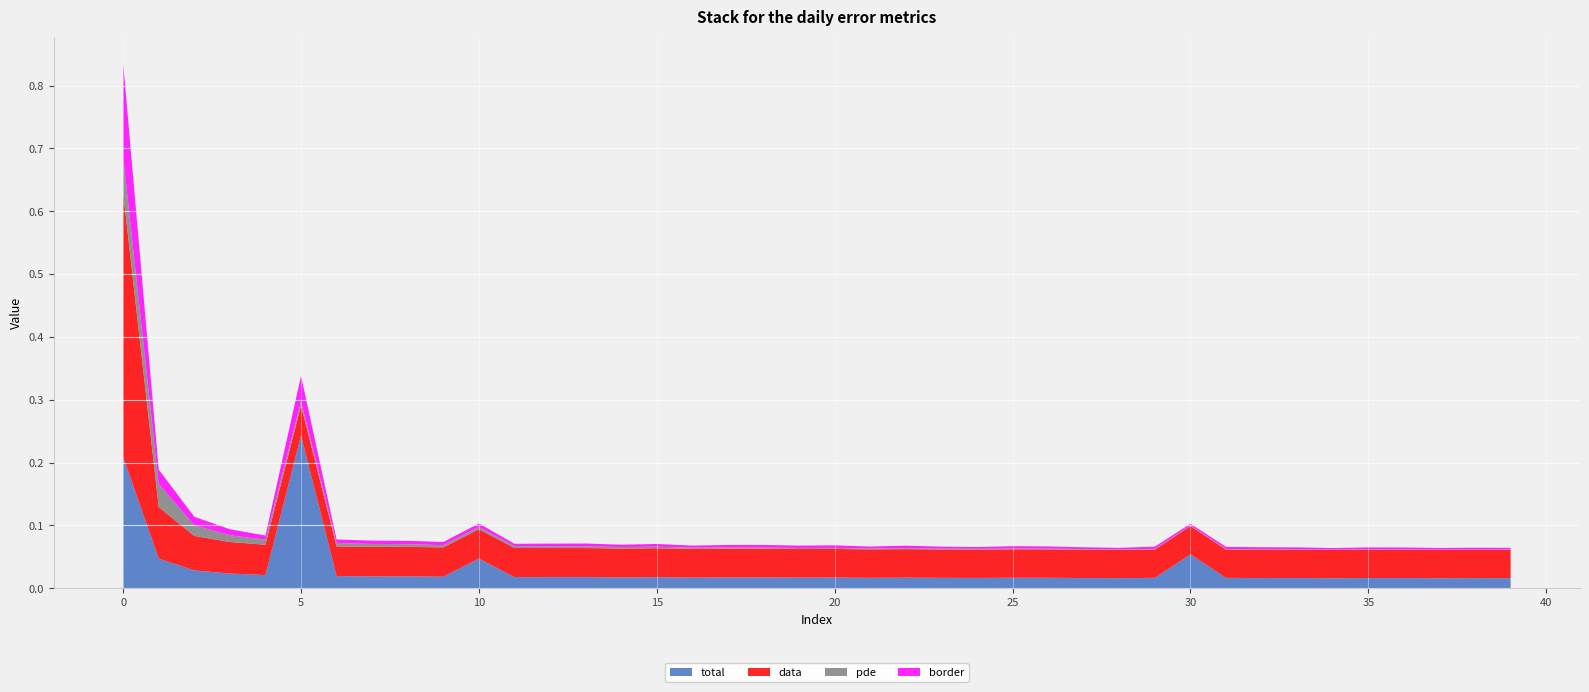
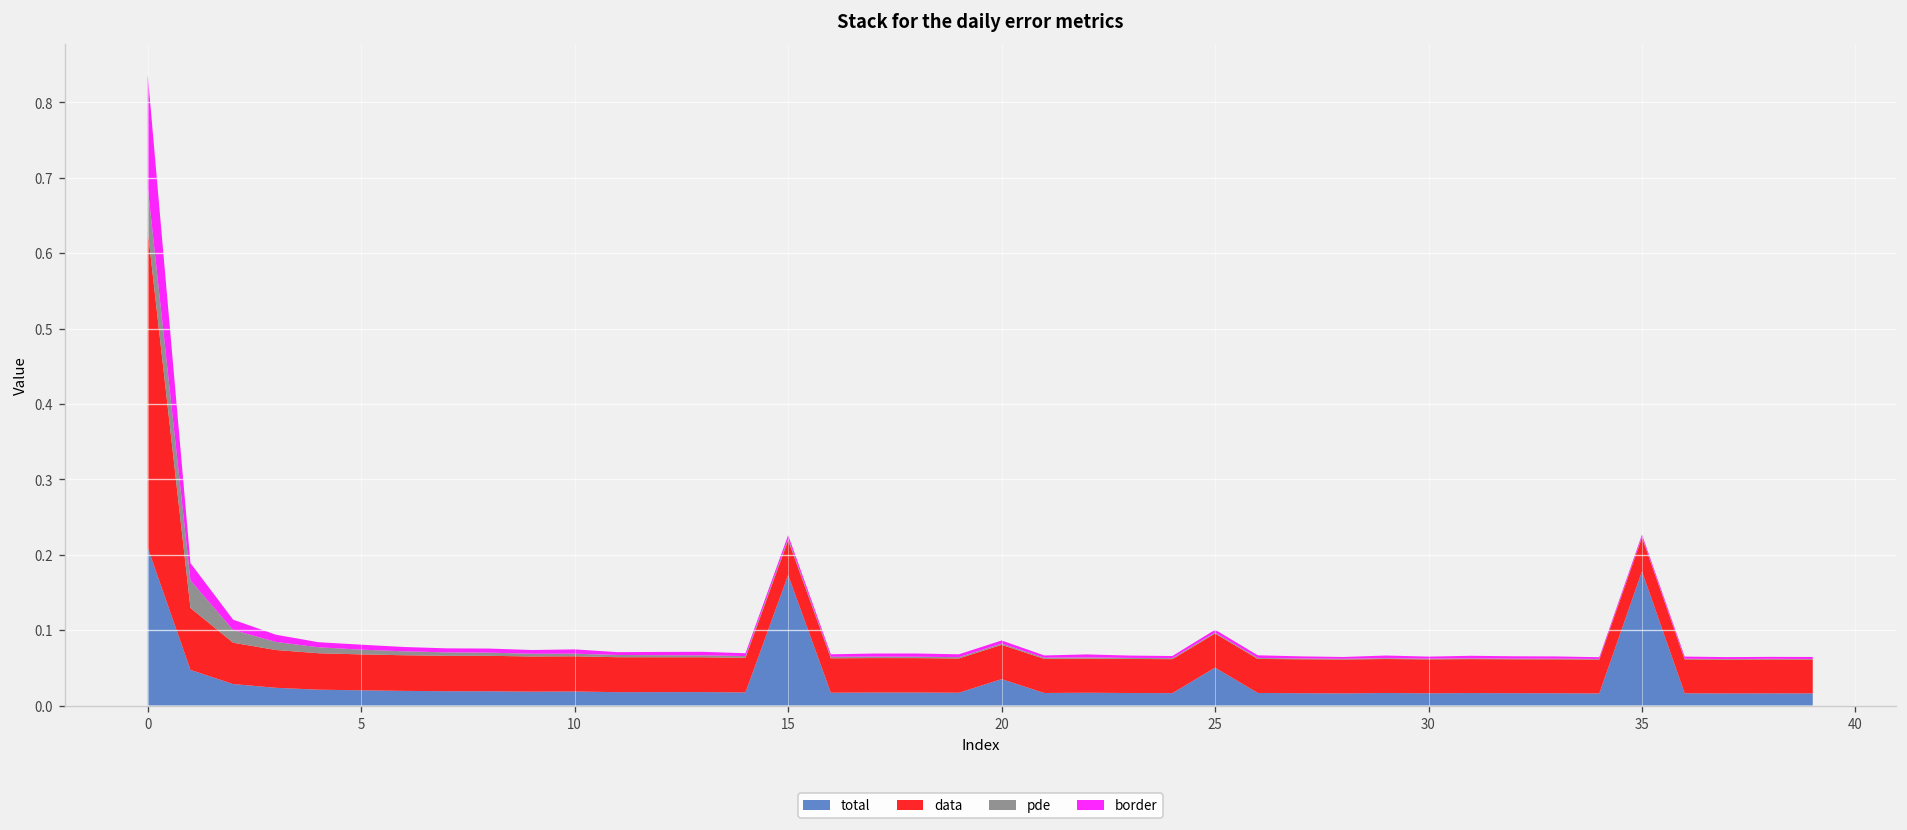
total, 5: 0.24 -> 0.02
border, 5: 0.04 -> 0.01
total, 10: 0.05 -> 0.02
total, 15: 0.02 -> 0.17
total, 20: 0.02 -> 0.04
total, 25: 0.02 -> 0.05
total, 30: 0.05 -> 0.02
total, 35: 0.02 -> 0.18
